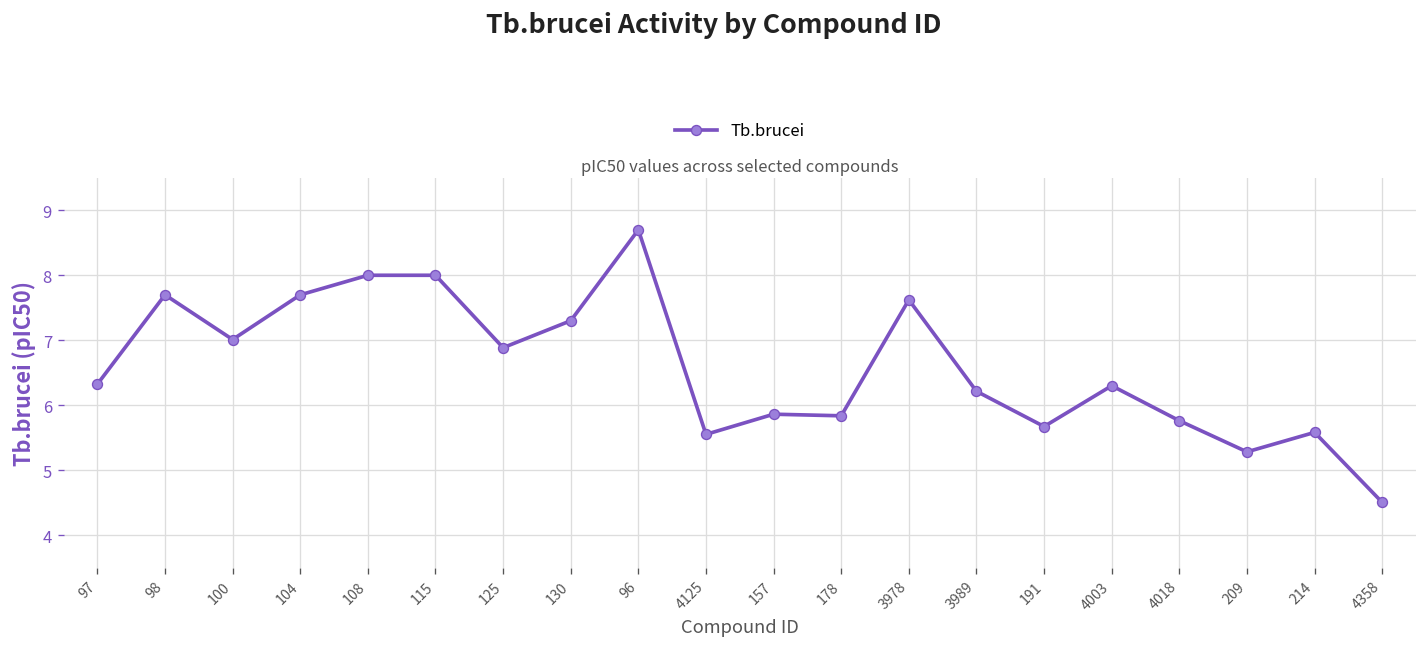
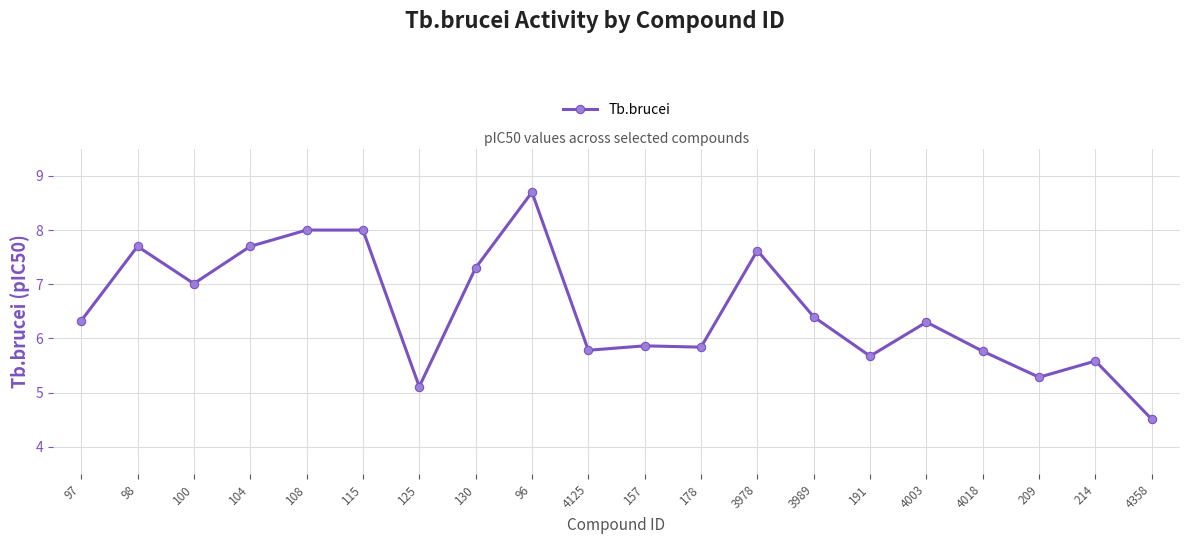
125: 6.9 -> 5.1
4125: 5.6 -> 5.8
3989: 6.2 -> 6.4
